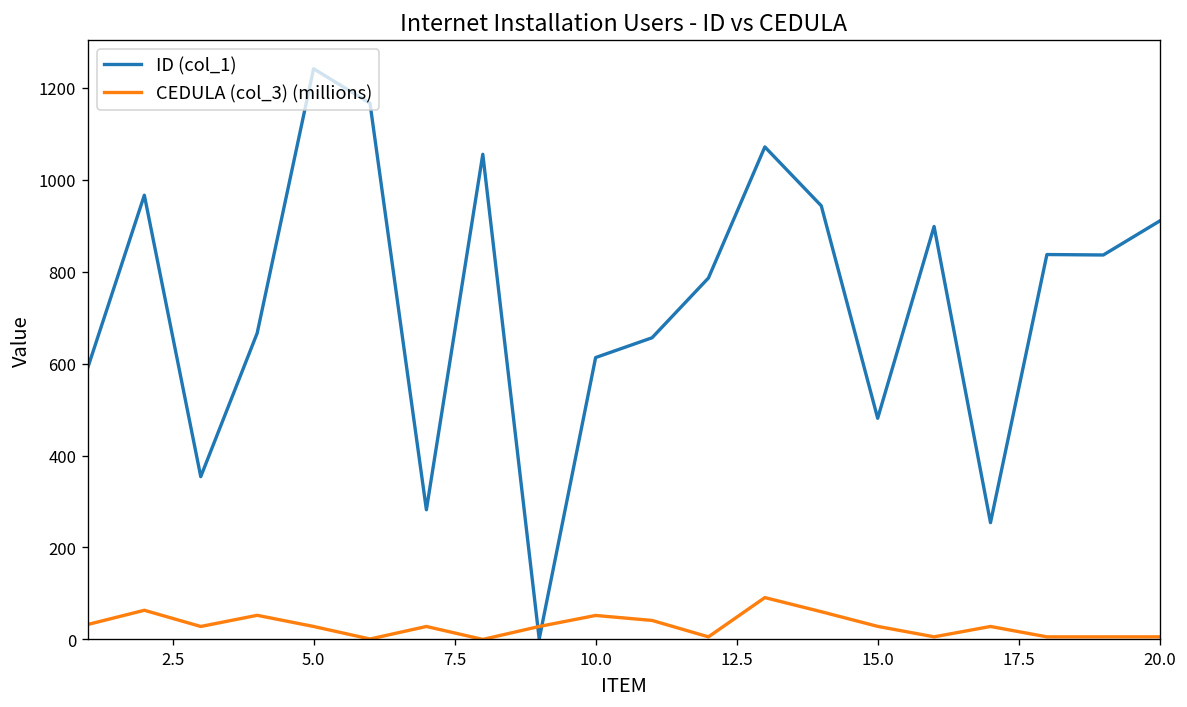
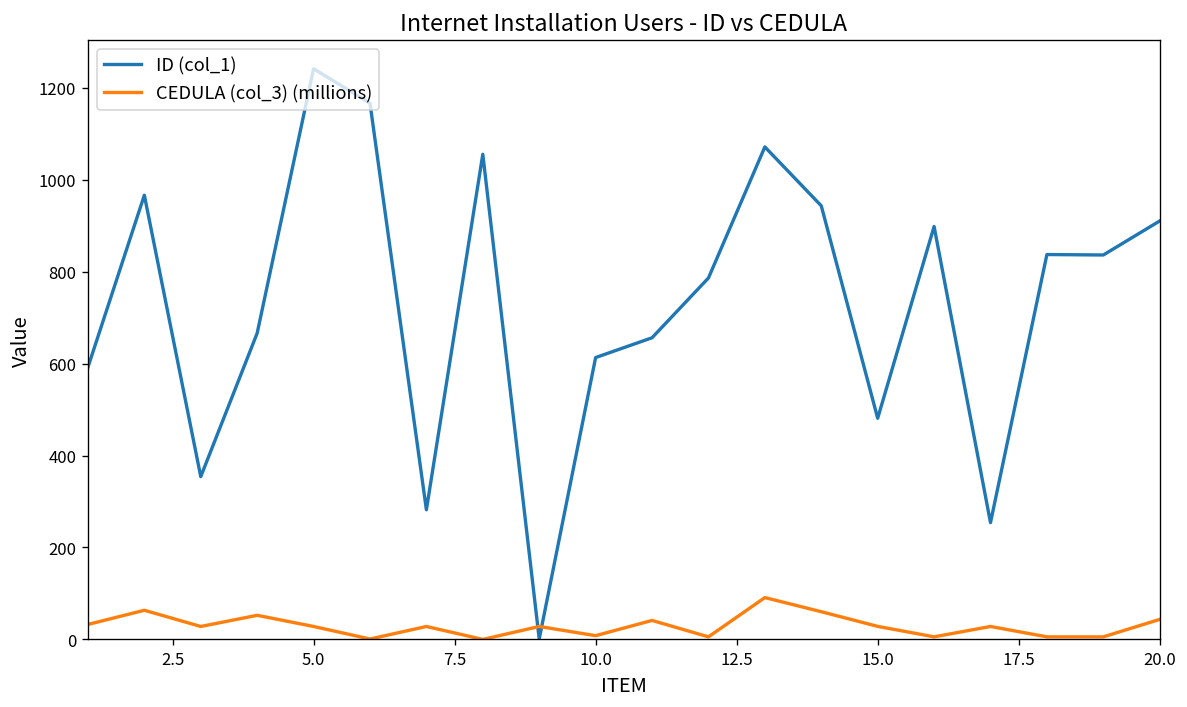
CEDULA (col_3) (millions), 10.0: 50 -> 10
CEDULA (col_3) (millions), 20.0: 10 -> 40
